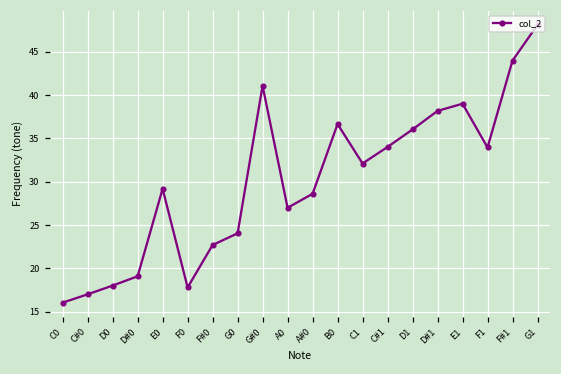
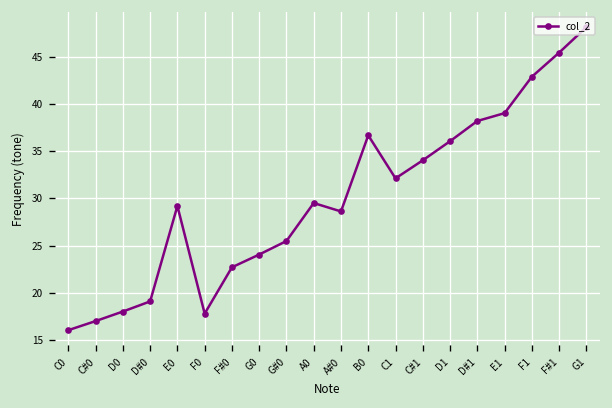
G#0: 41 -> 25
A0: 27 -> 30
F1: 34 -> 43
F#1: 44 -> 45
